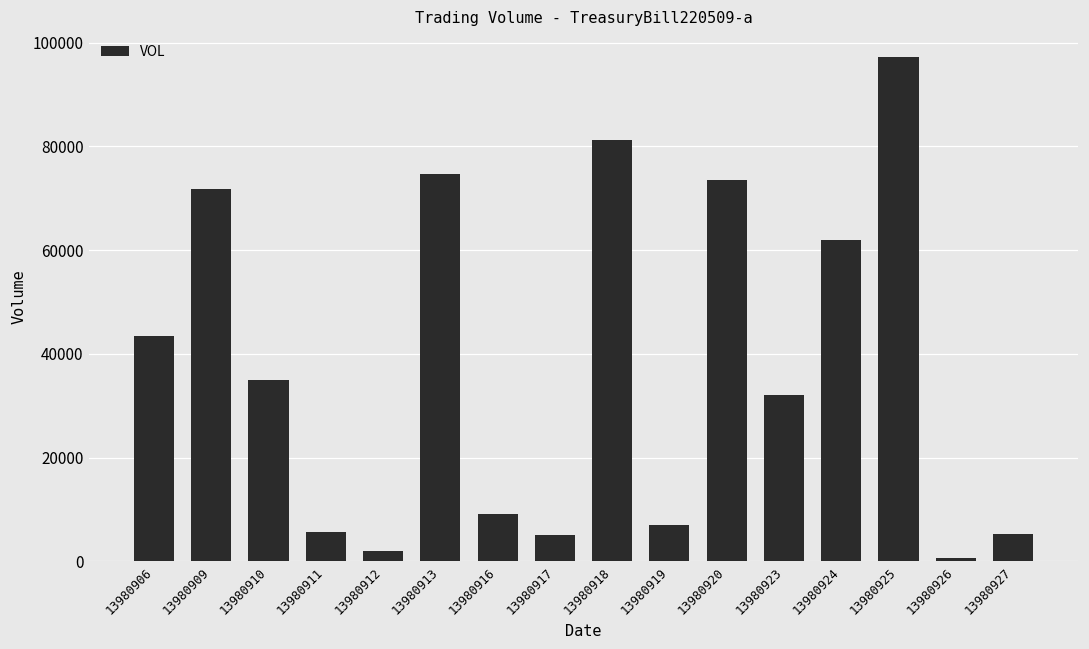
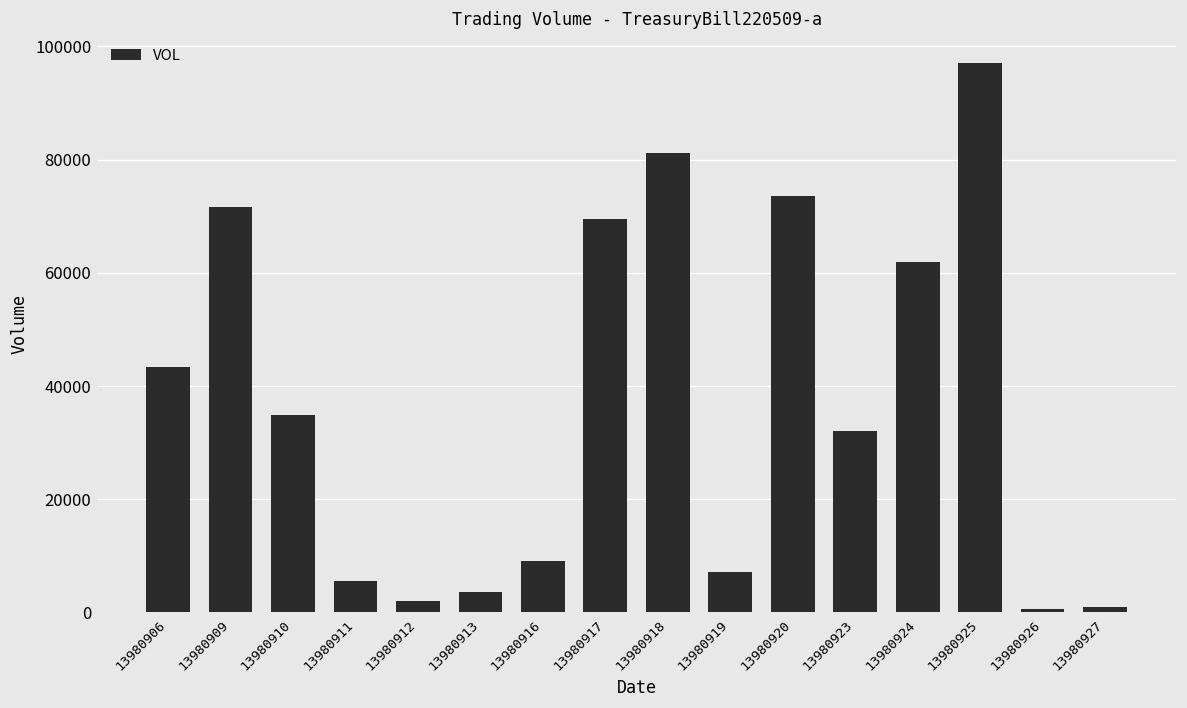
13980913: 75000 -> 4000
13980917: 5000 -> 69000
13980927: 5000 -> 1000
